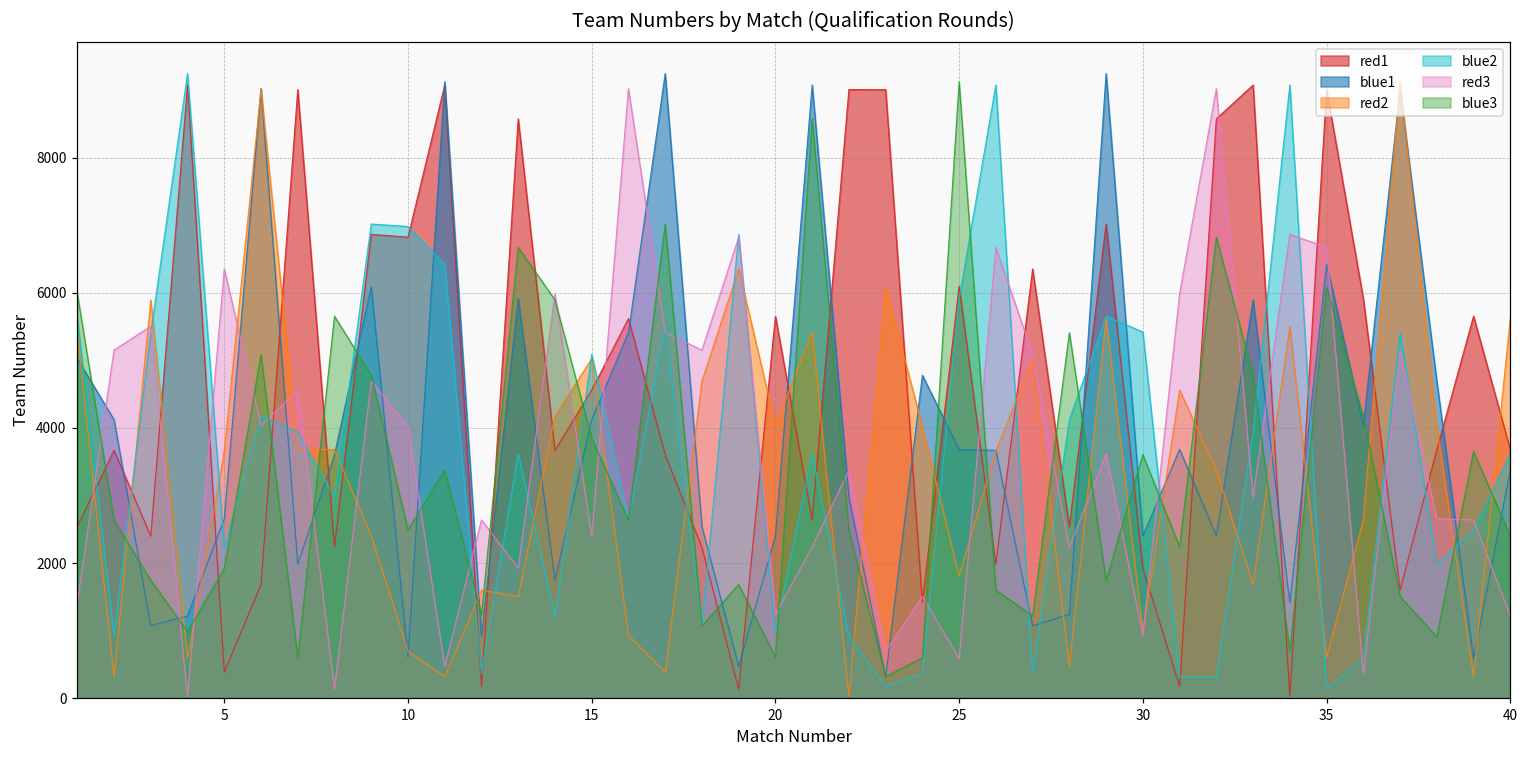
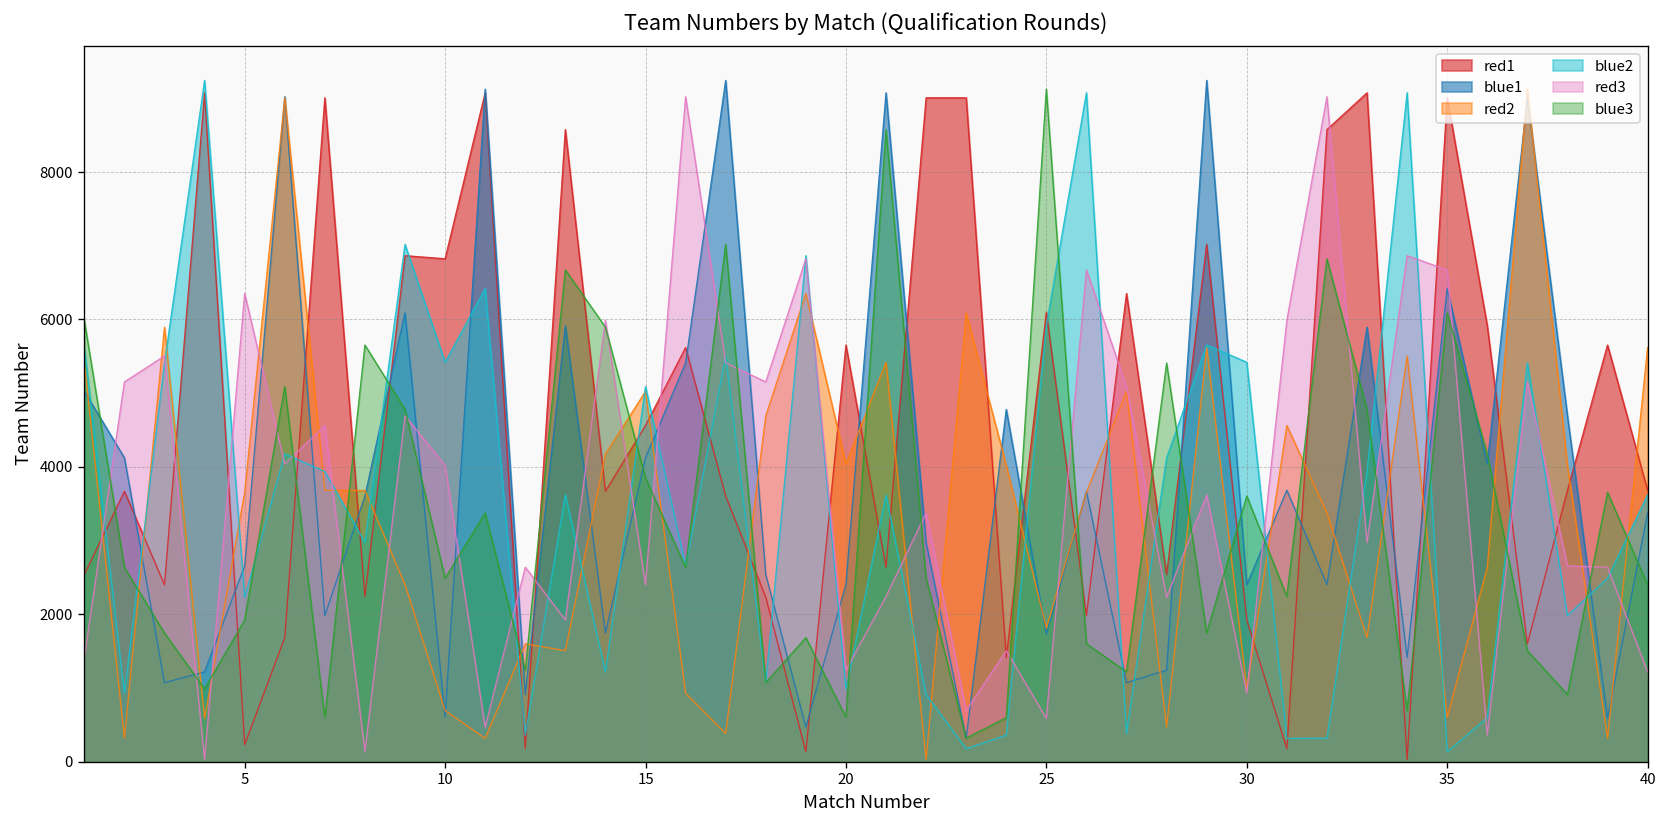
red1, 5: 400 -> 200
blue2, 10: 7000 -> 5400
blue1, 25: 3700 -> 1700
